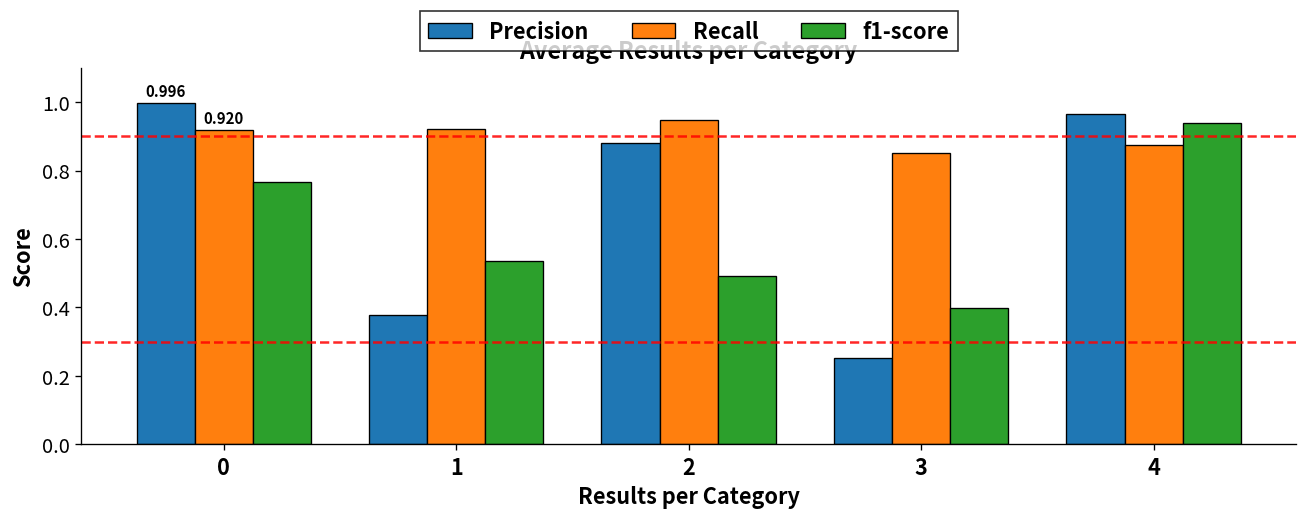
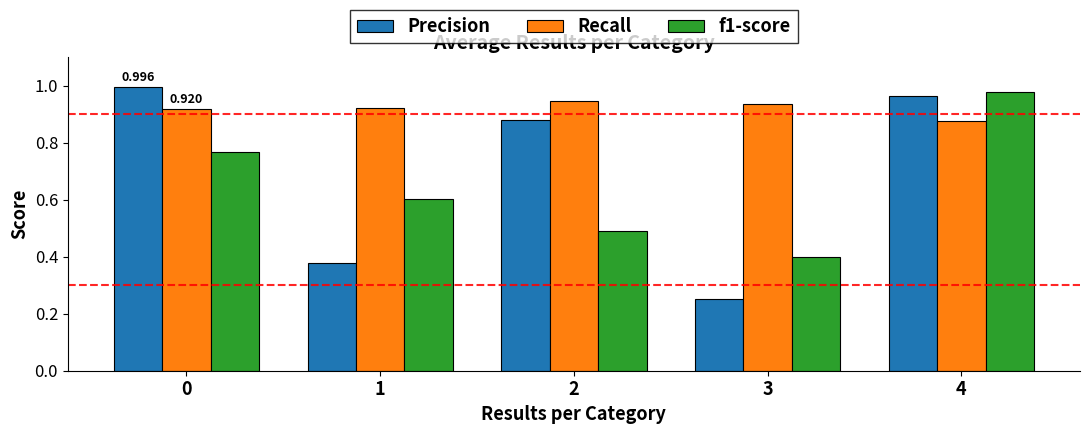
f1-score, 1: 0.54 -> 0.60
Recall, 3: 0.85 -> 0.94
f1-score, 4: 0.94 -> 0.98
